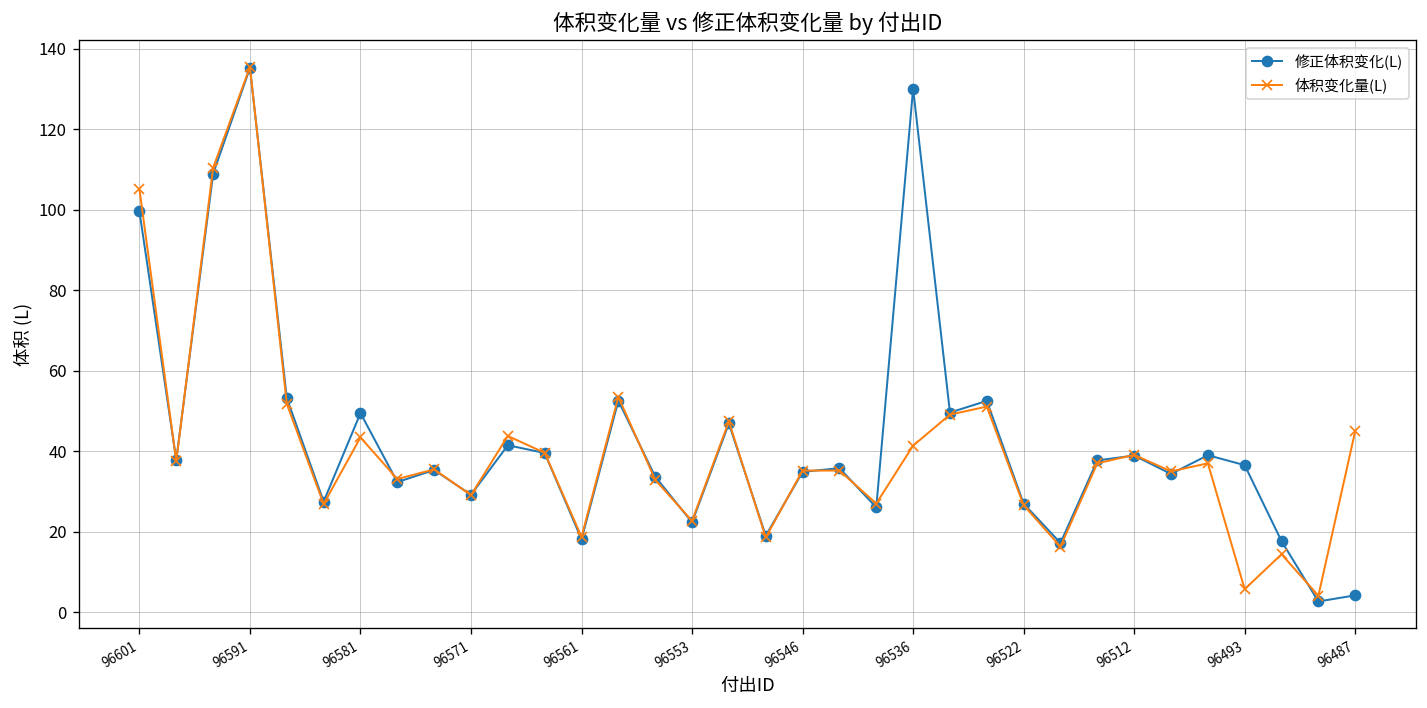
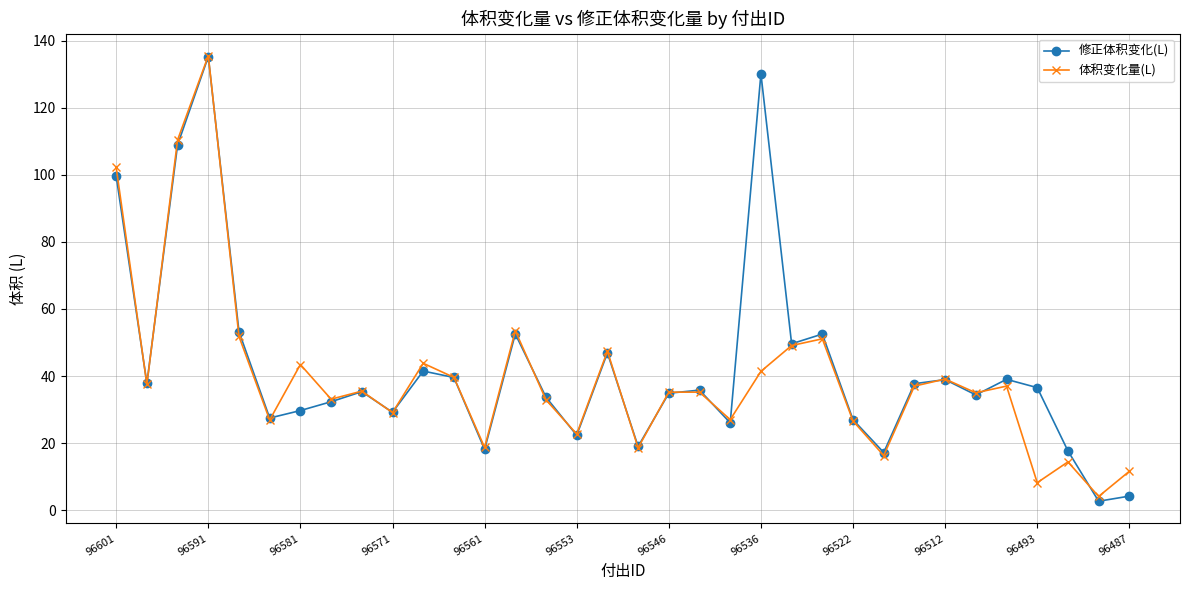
体积变化量(L), 96601: 105 -> 102
修正体积变化(L), 96581: 49 -> 30
体积变化量(L), 96493: 6 -> 8
体积变化量(L), 96487: 45 -> 12
